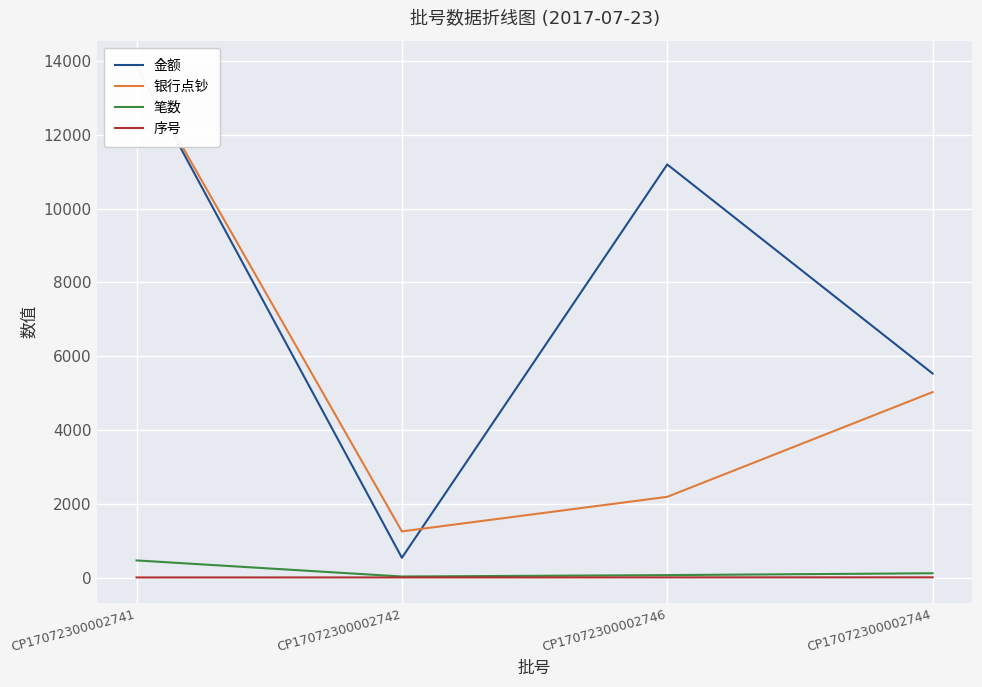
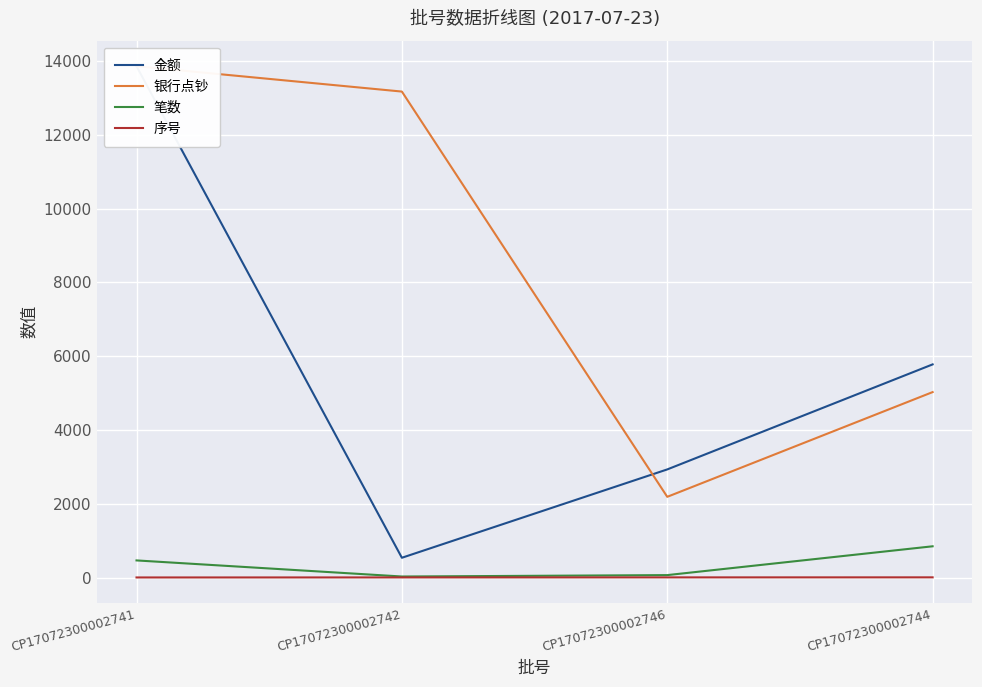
银行点钞, CP17072300002742: 1300 -> 13200
金额, CP17072300002746: 11200 -> 2900
金额, CP17072300002744: 5500 -> 5800
笔数, CP17072300002744: 100 -> 800
